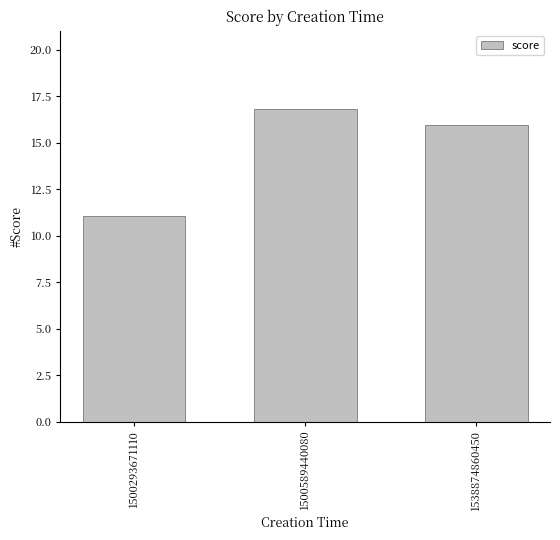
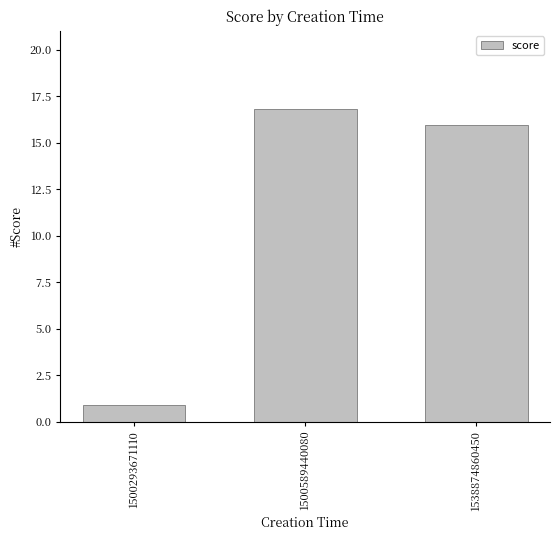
1500293671110: 11.1 -> 0.9
